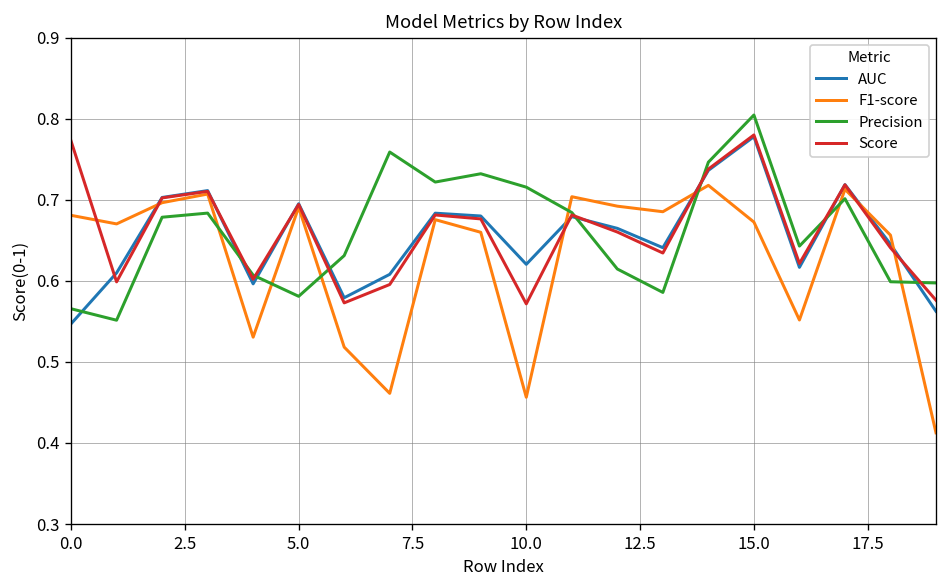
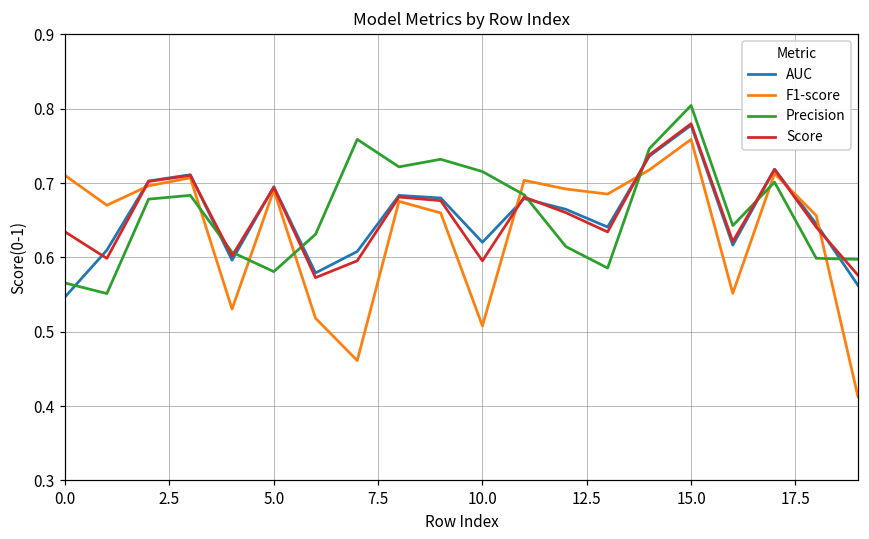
F1-score, 0.0: 0.68 -> 0.71
Score, 0.0: 0.77 -> 0.63
F1-score, 10.0: 0.46 -> 0.51
Score, 10.0: 0.57 -> 0.60
F1-score, 15.0: 0.67 -> 0.76
